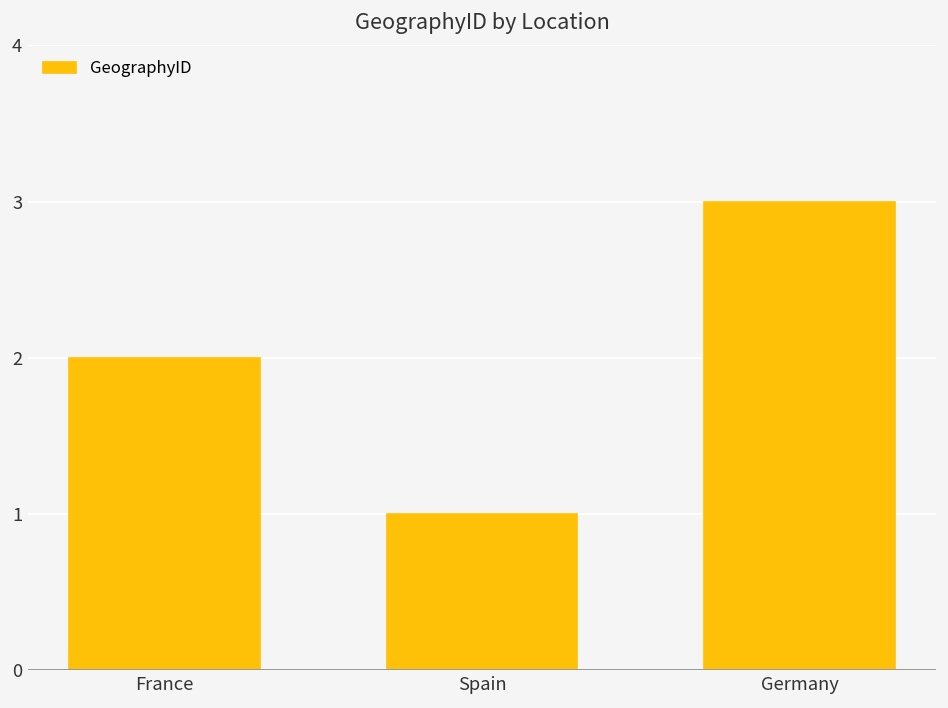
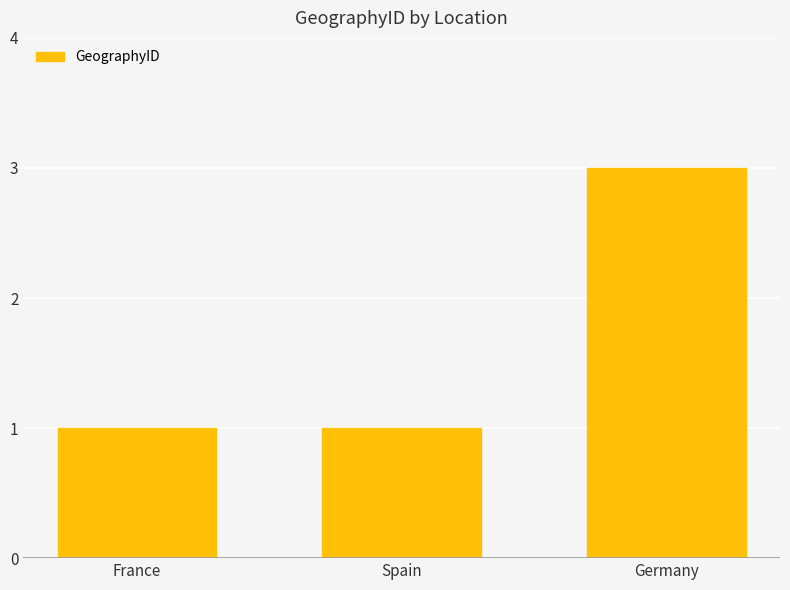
France: 2 -> 1
